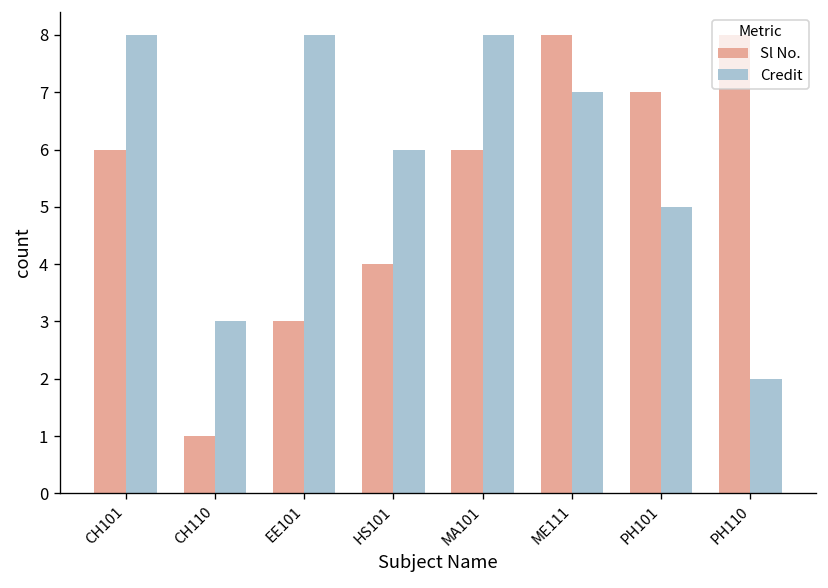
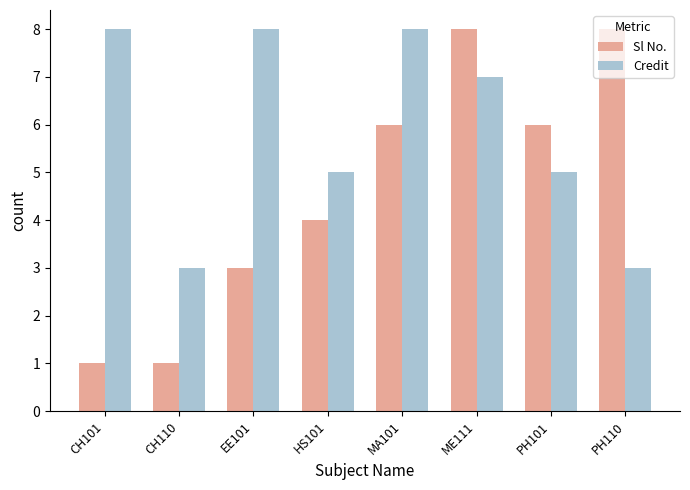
Sl No., CH101: 6 -> 1
Credit, HS101: 6 -> 5
Sl No., PH101: 7 -> 6
Credit, PH110: 2 -> 3
